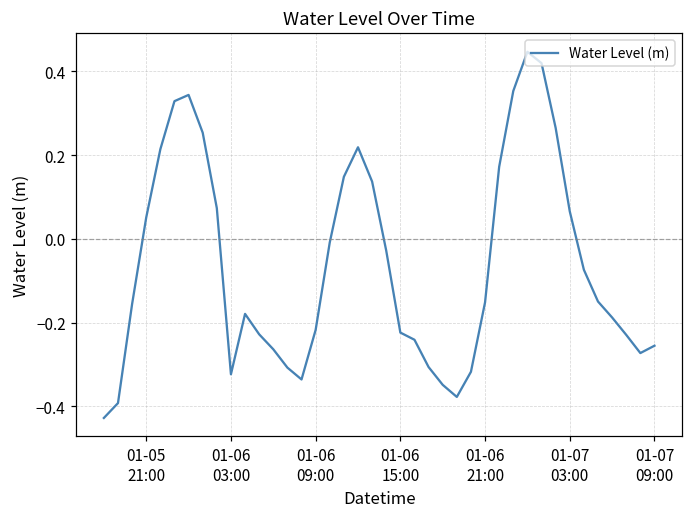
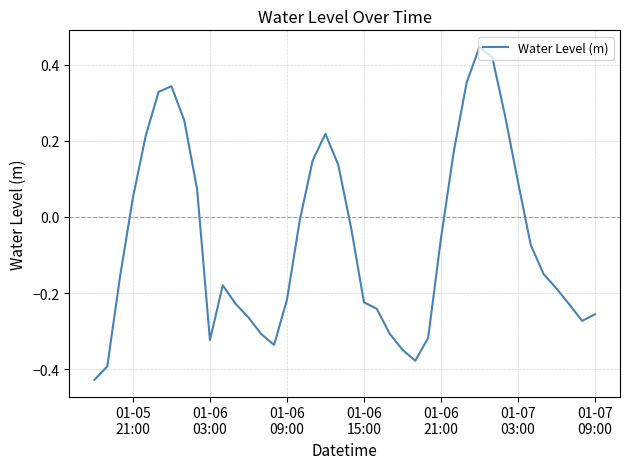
01-06 21:00: -0.15 -> -0.06
01-07 03:00: 0.07 -> 0.09
